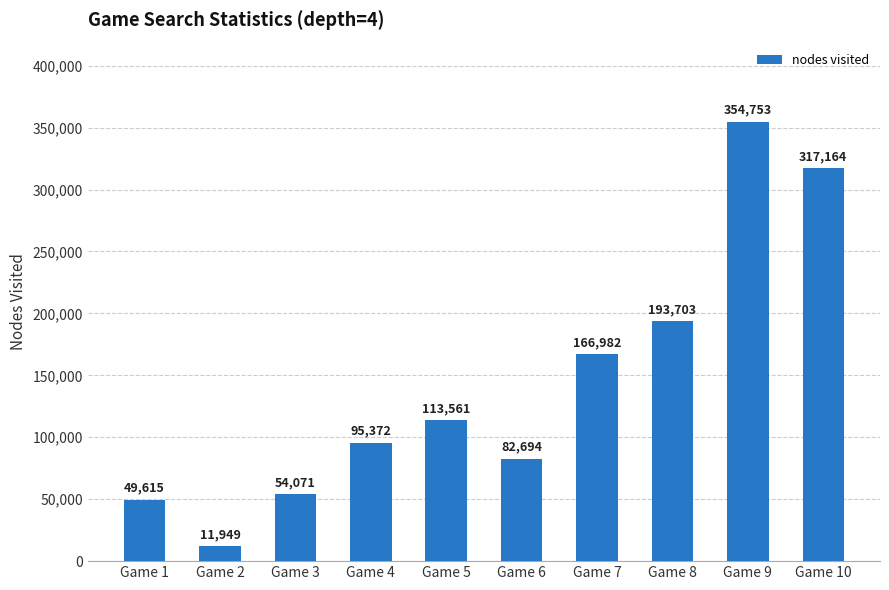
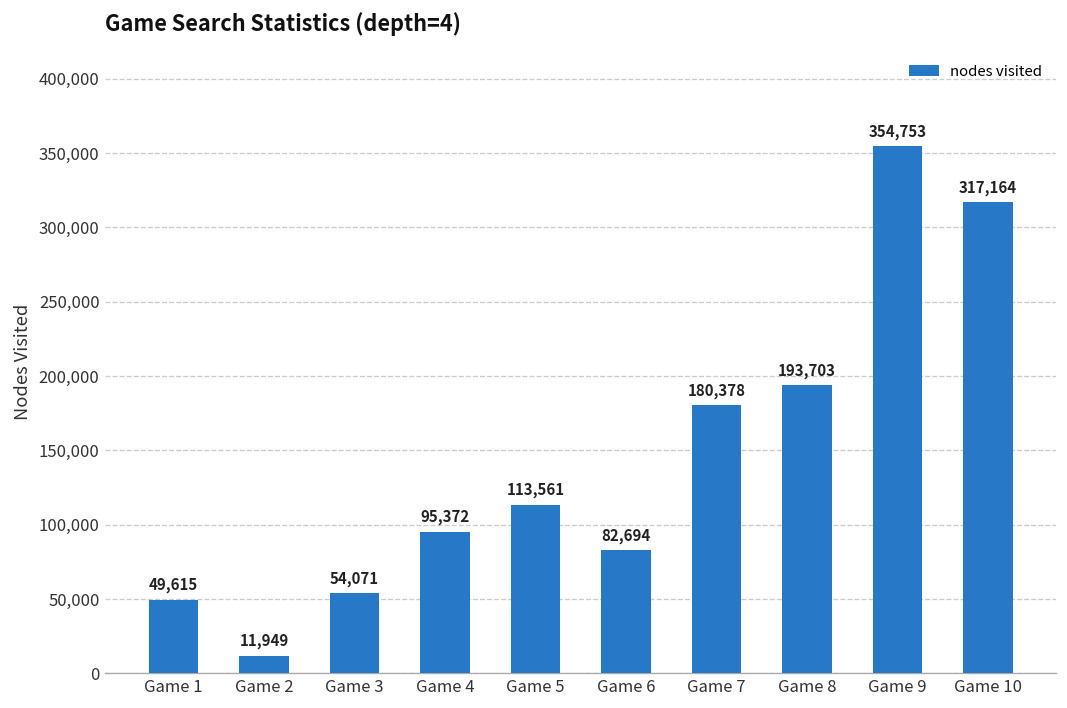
Game 7: 166,982 -> 180,378
